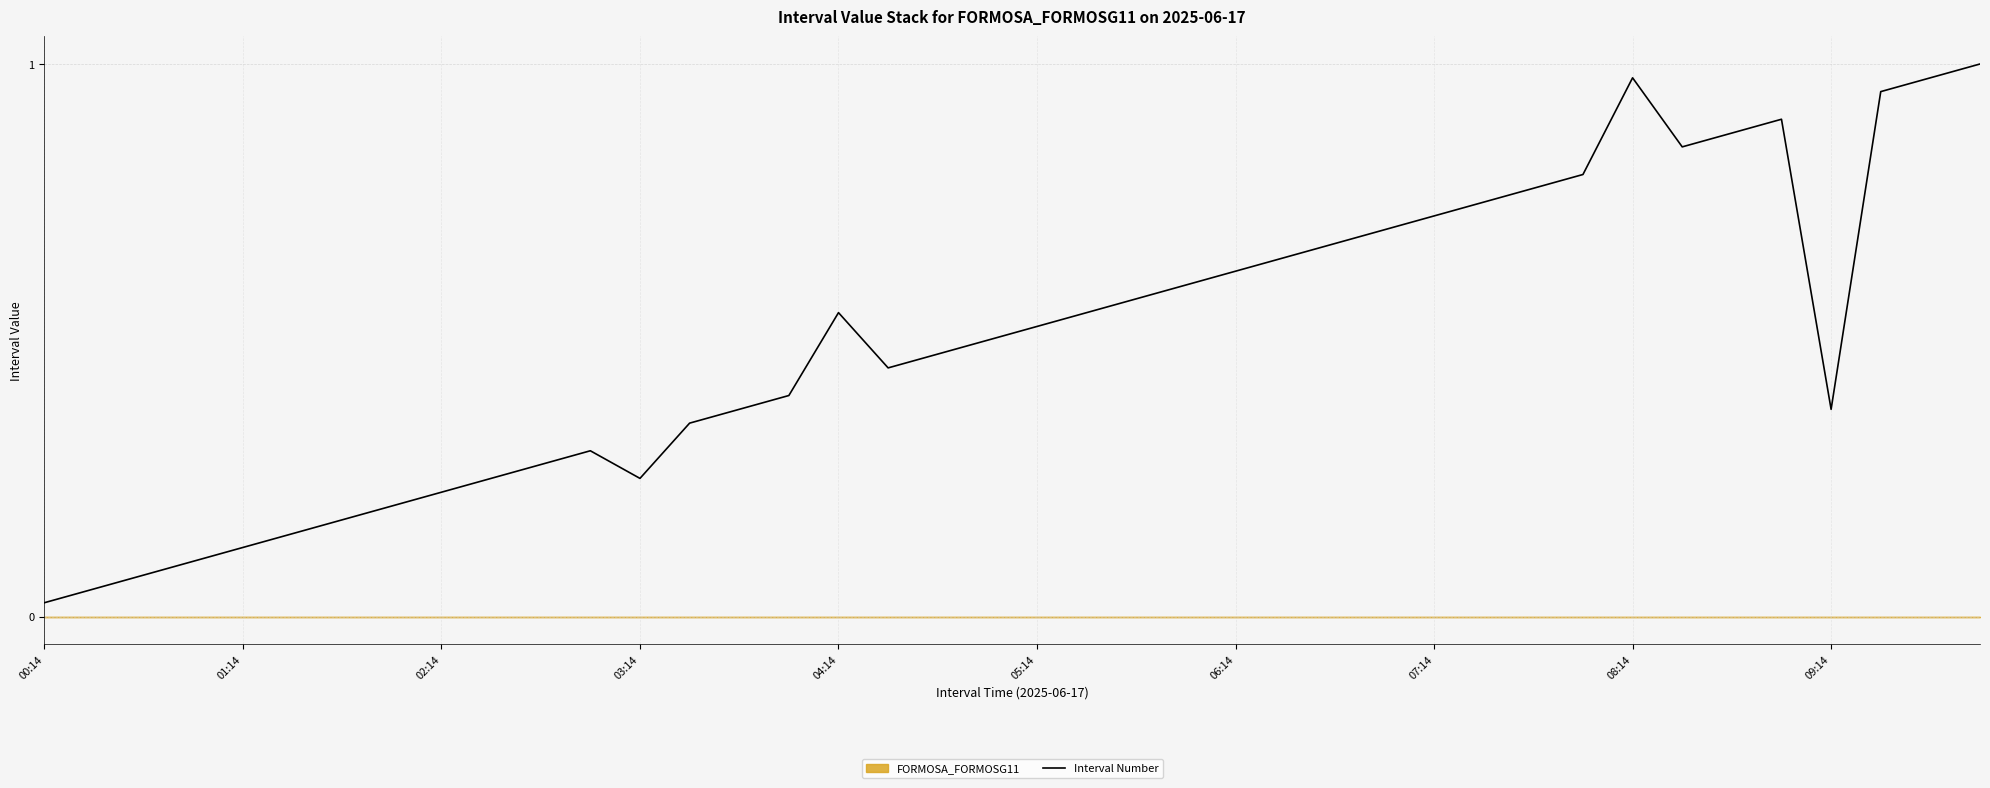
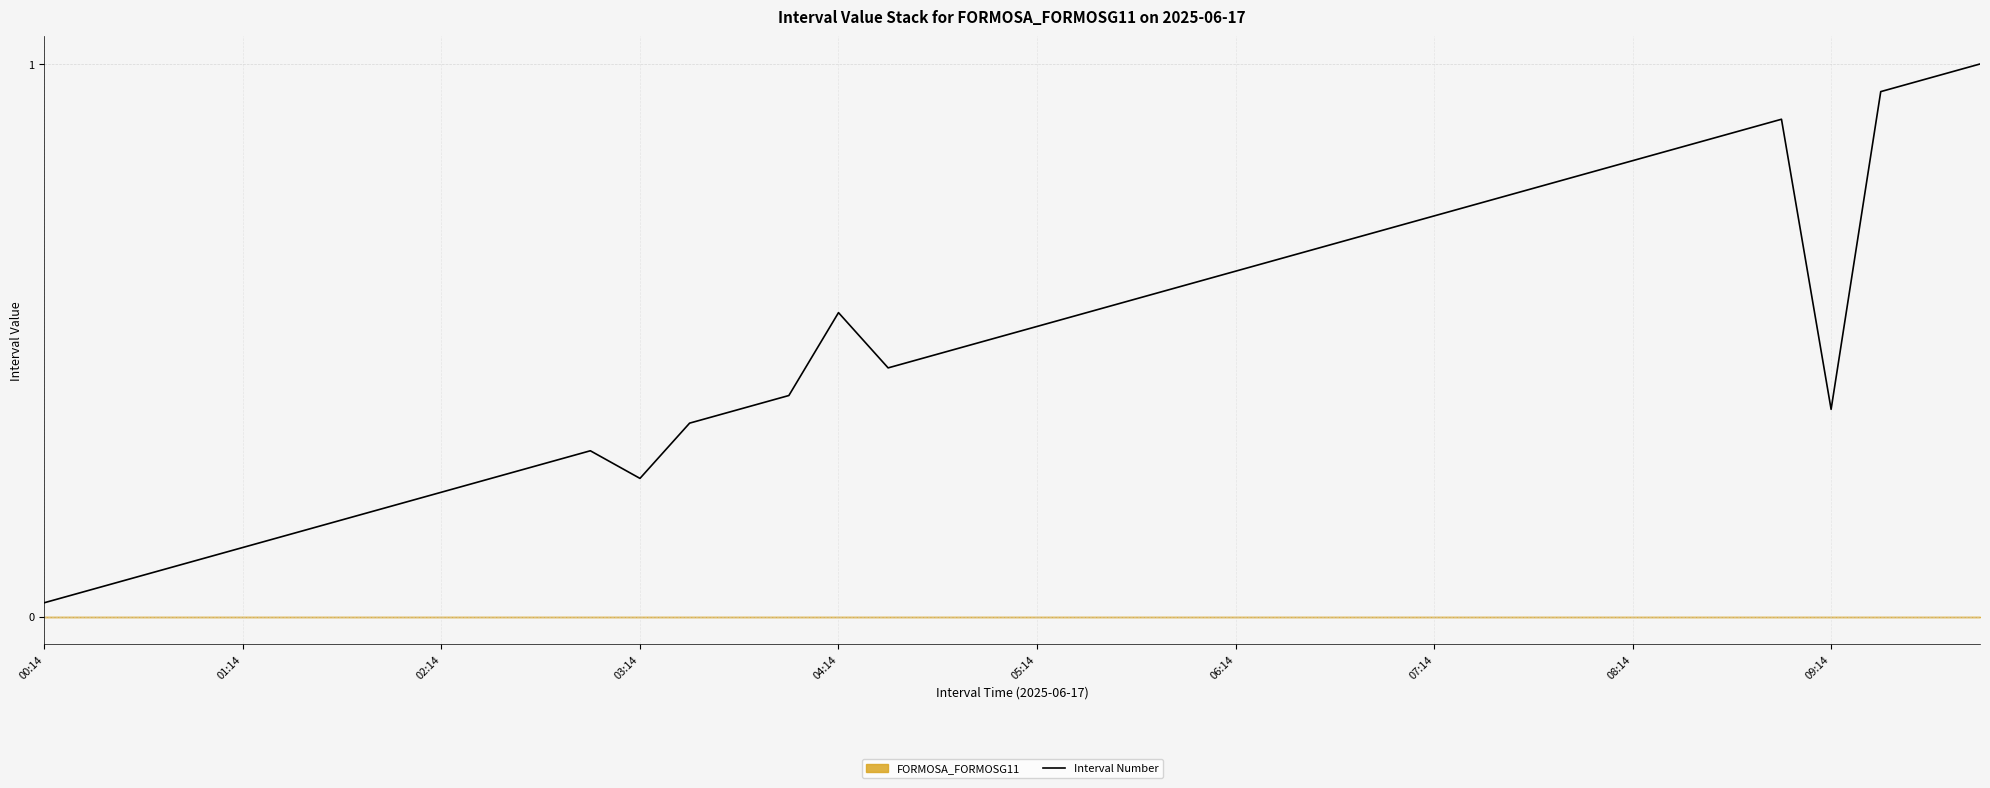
Interval Number, 08:14: 0.98 -> 0.83
